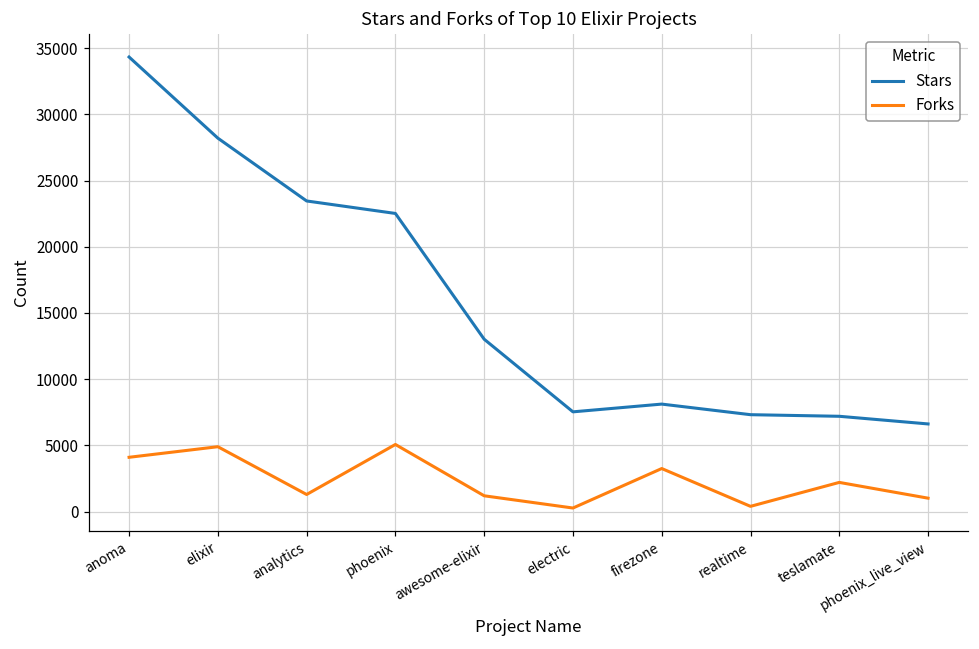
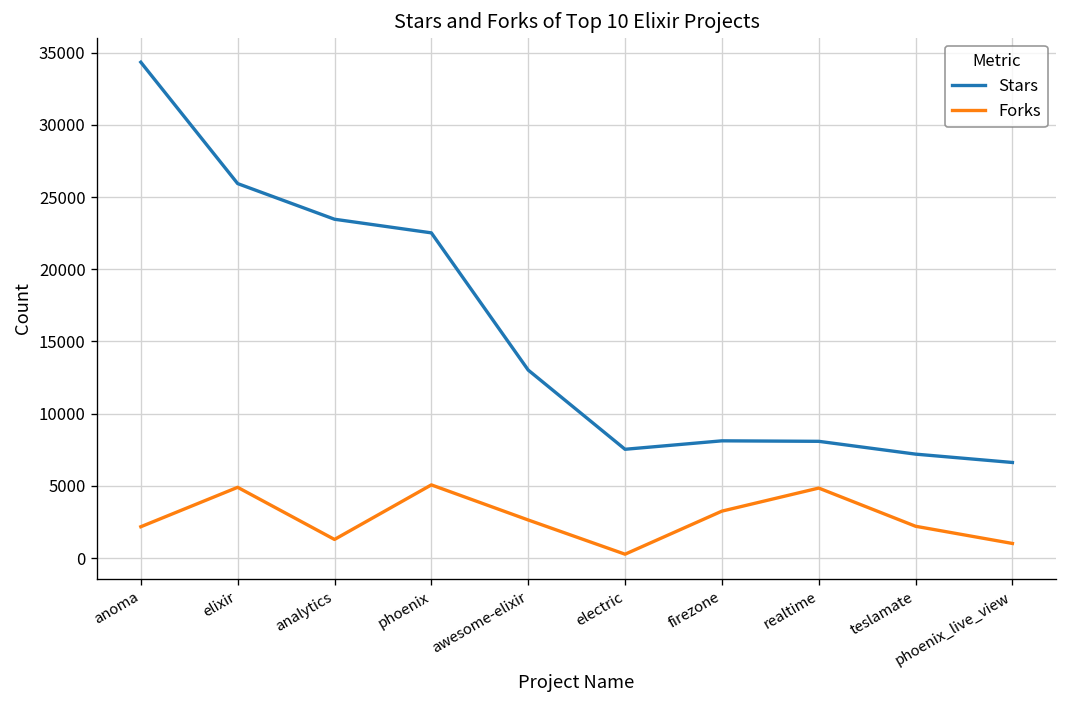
Forks, anoma: 4100 -> 2200
Stars, elixir: 28200 -> 25900
Forks, awesome-elixir: 1200 -> 2600
Stars, realtime: 7300 -> 8100
Forks, realtime: 400 -> 4800
